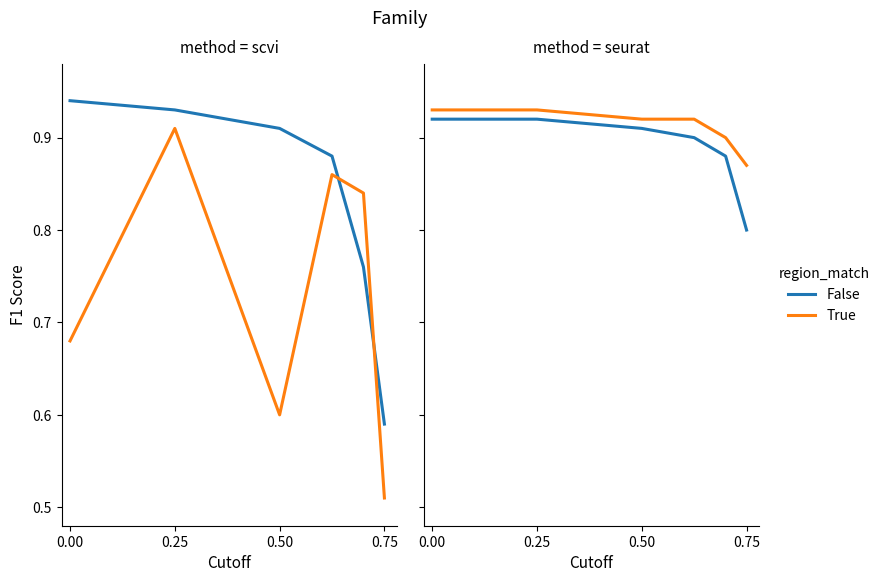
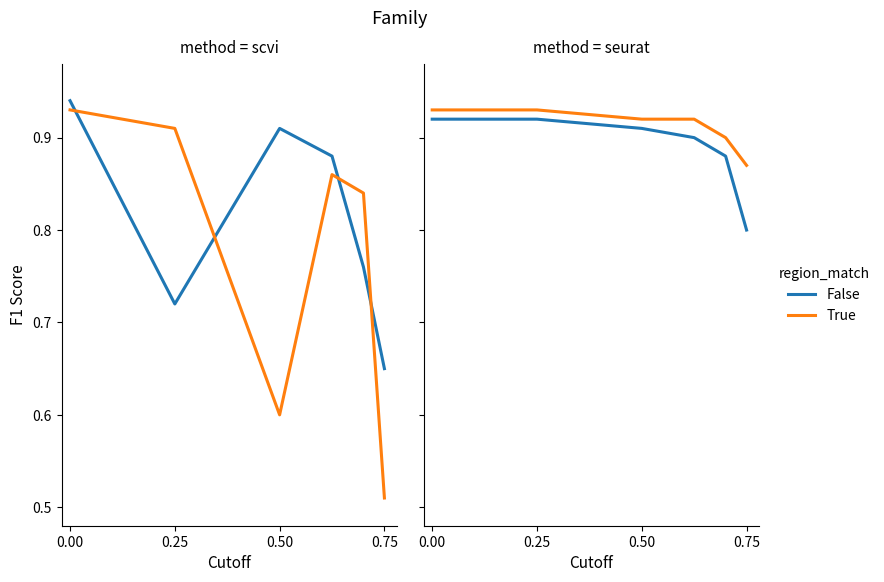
method = scvi, True, 0.00: 0.68 -> 0.93
method = scvi, False, 0.25: 0.93 -> 0.72
method = scvi, False, 0.75: 0.59 -> 0.65
